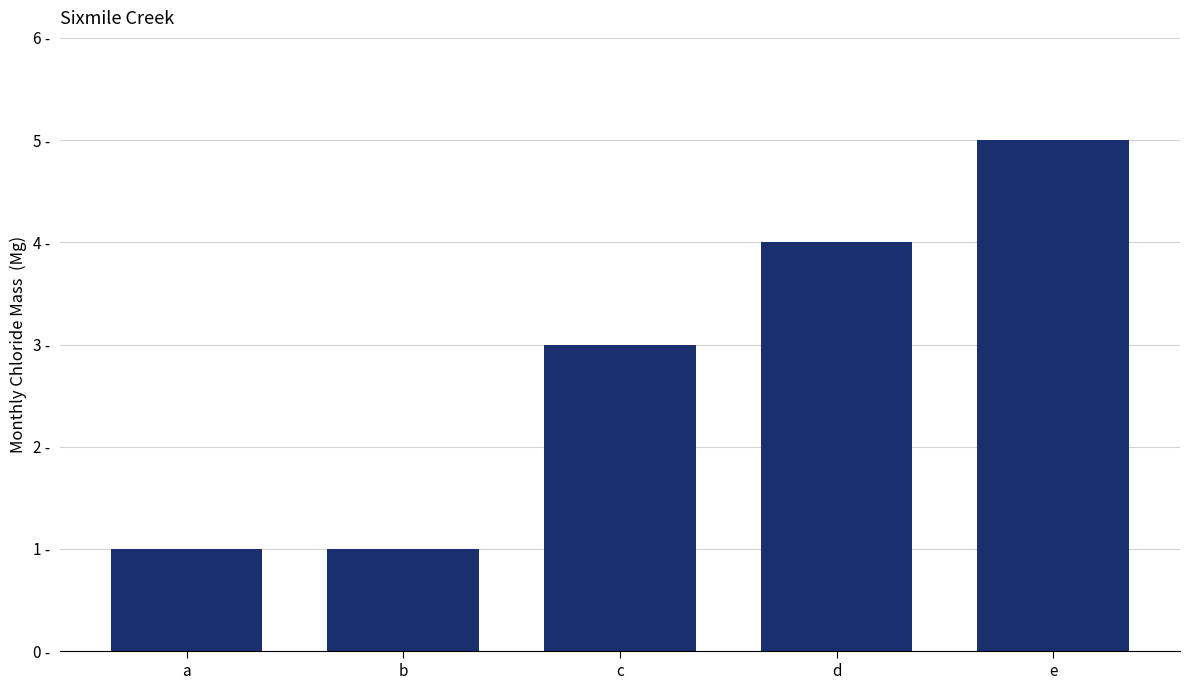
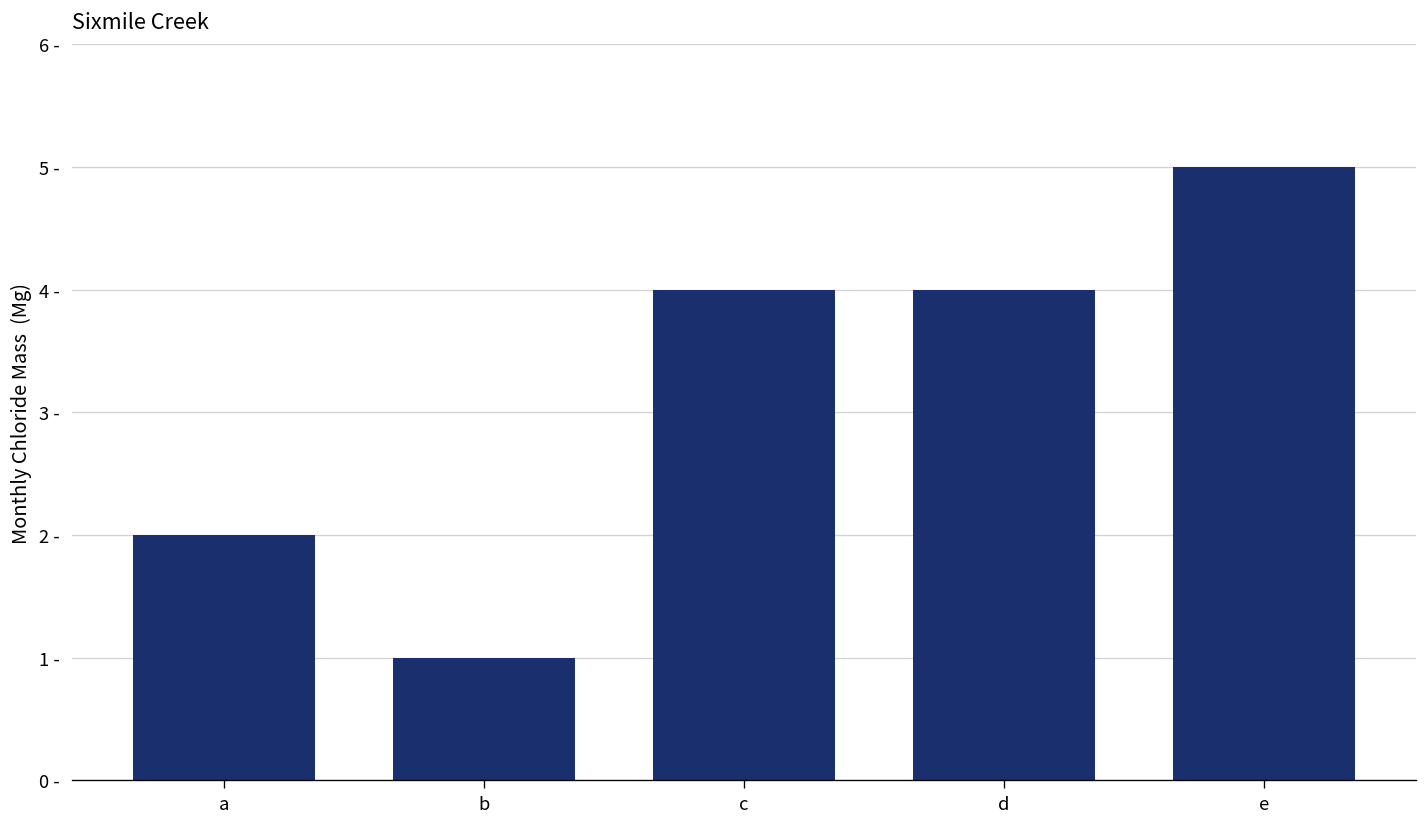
a: 1 - -> 2 -
c: 3 - -> 4 -
